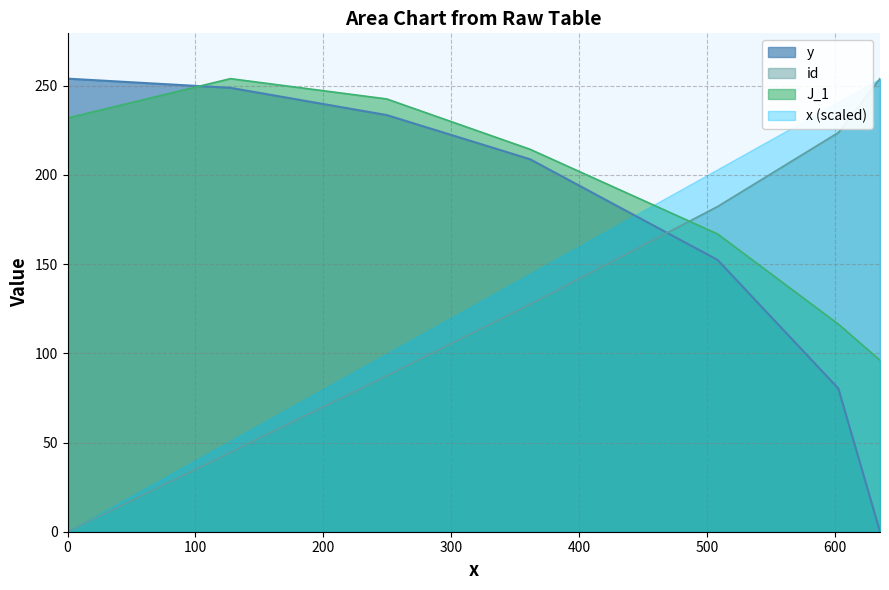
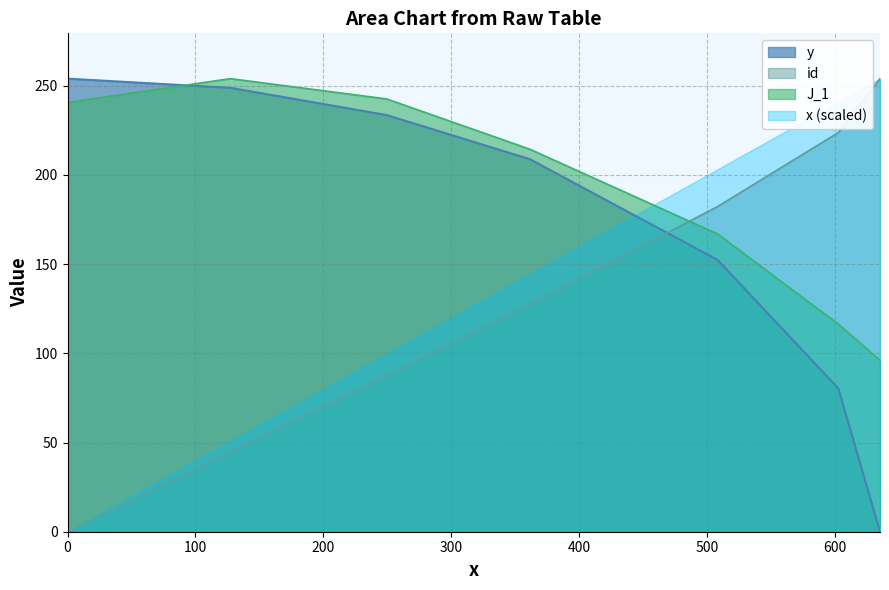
J_1, 0: 232 -> 241
